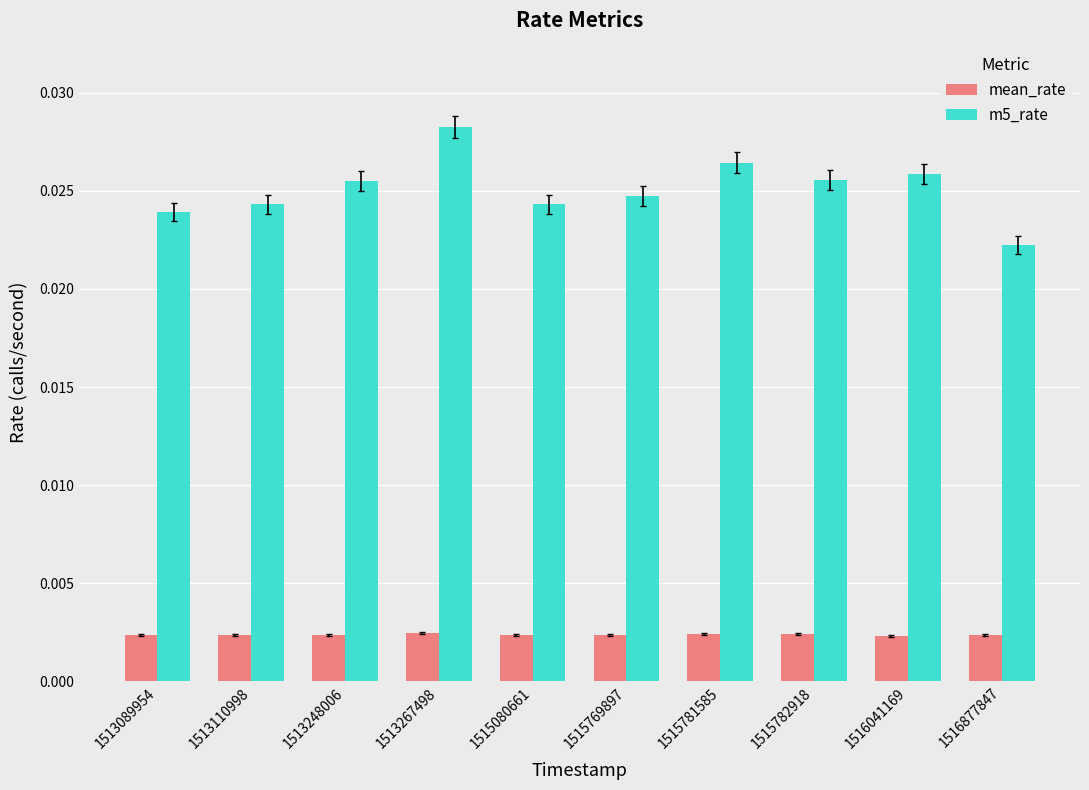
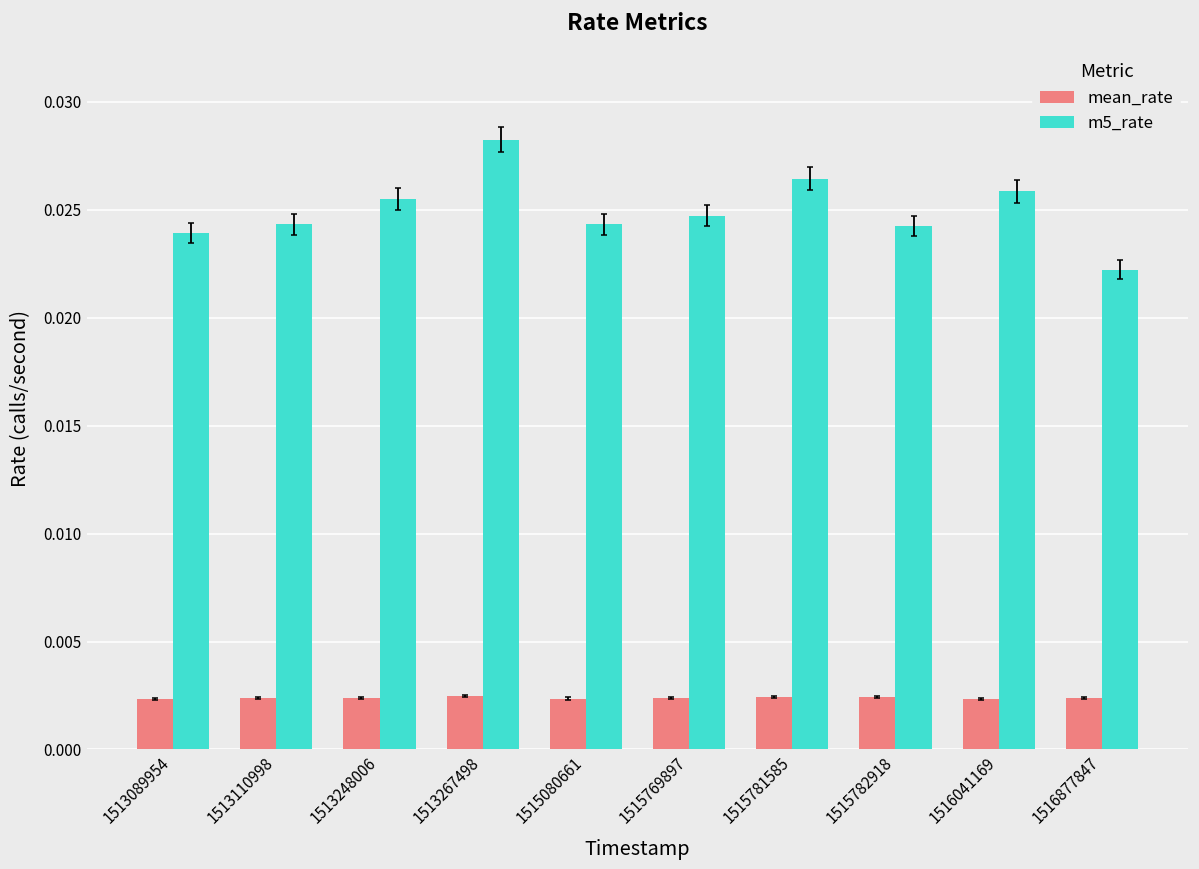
m5_rate, 1515782918: 0.0256 -> 0.0243
